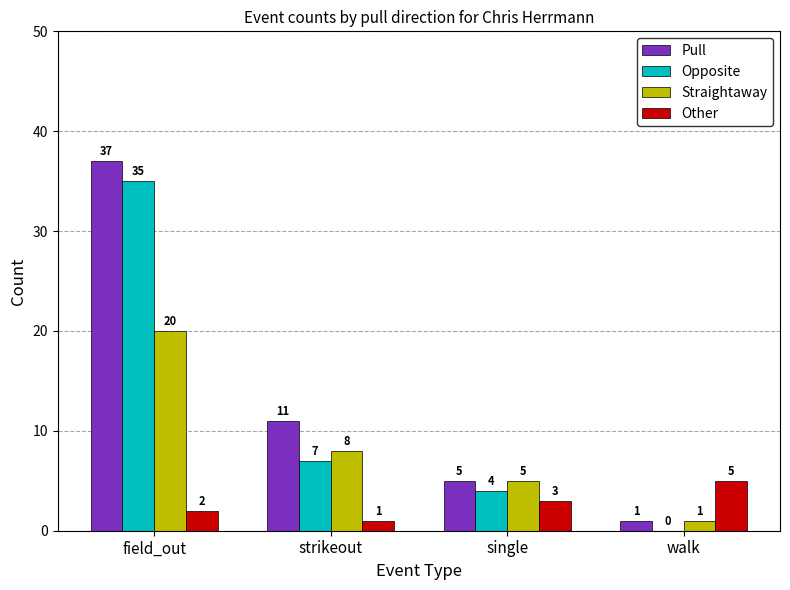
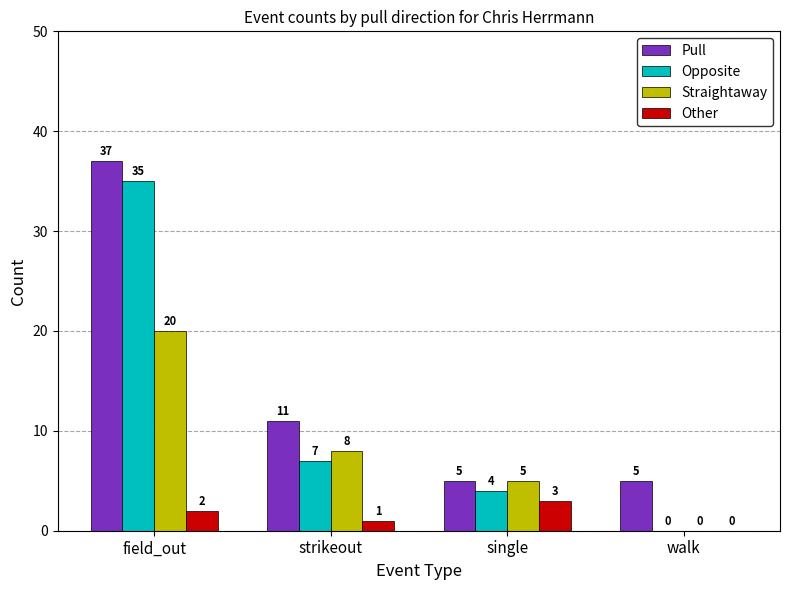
Pull, walk: 1 -> 5
Straightaway, walk: 1 -> 0
Other, walk: 5 -> 0
